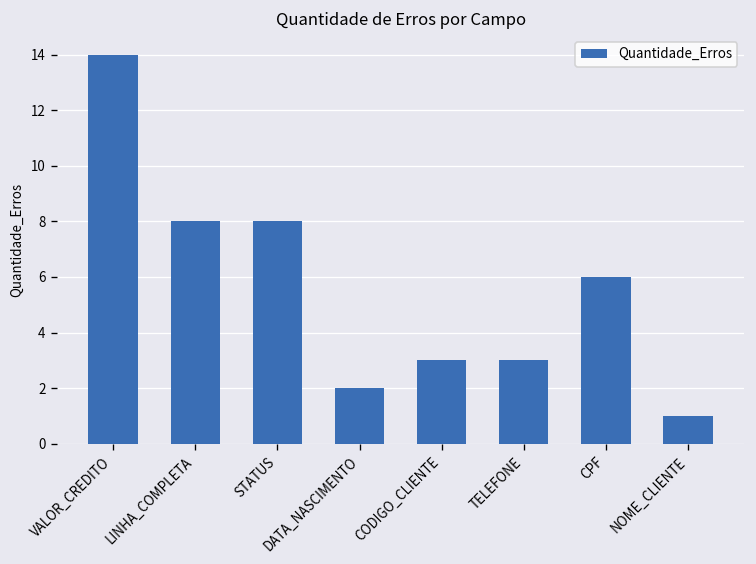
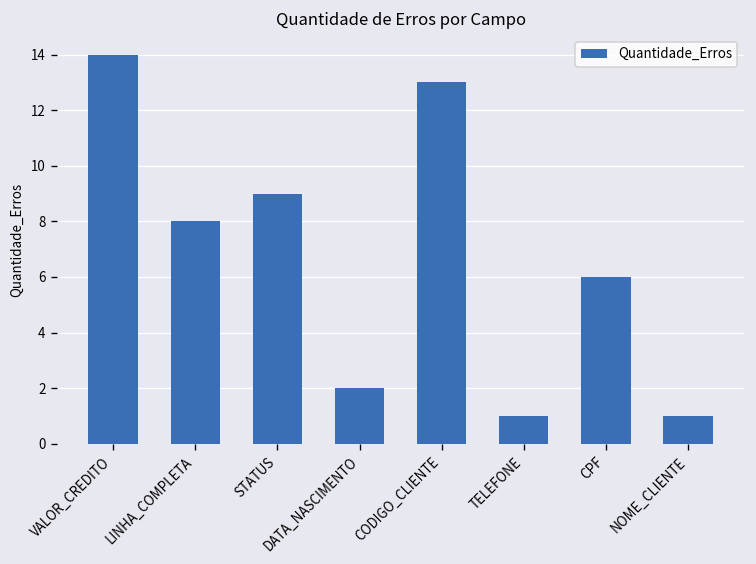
STATUS: 8 -> 9
CODIGO_CLIENTE: 3 -> 13
TELEFONE: 3 -> 1
